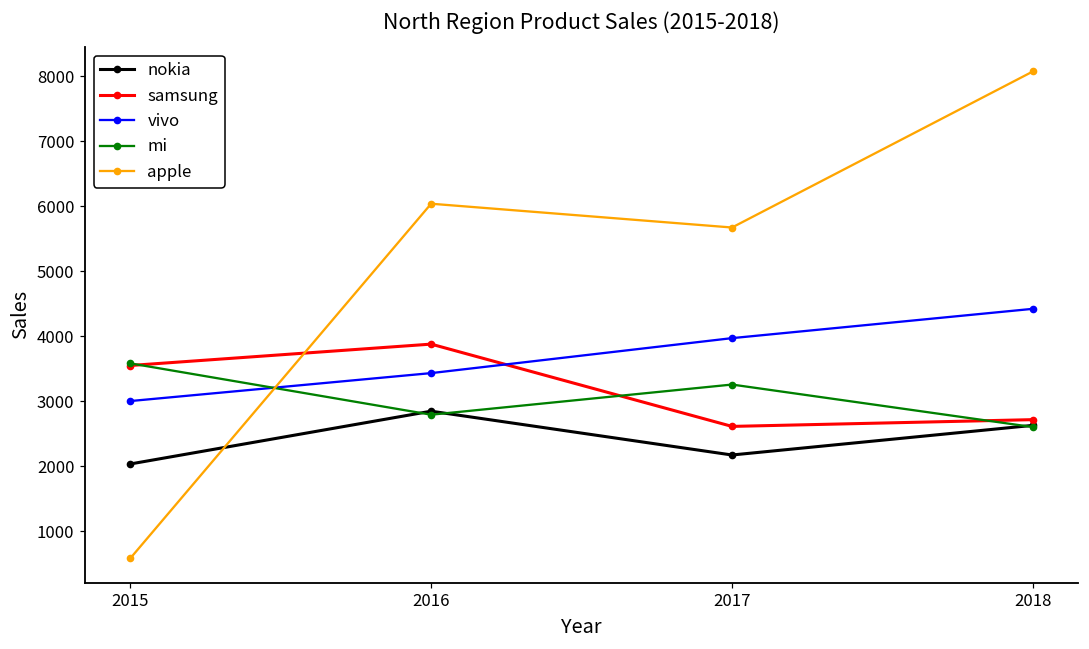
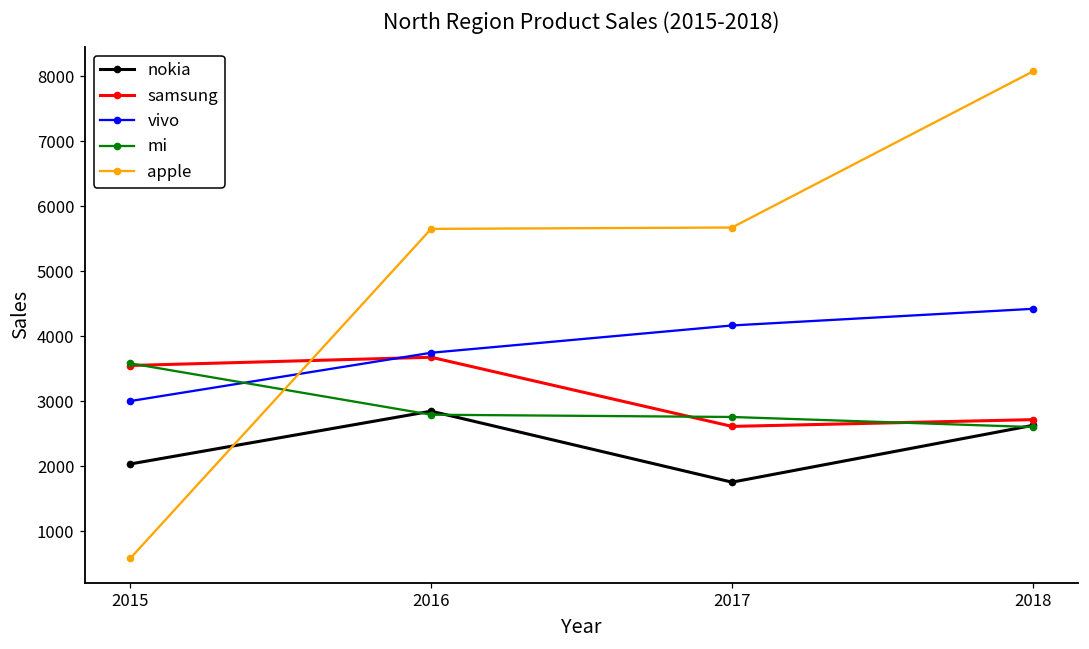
samsung, 2016: 3900 -> 3700
vivo, 2016: 3400 -> 3700
apple, 2016: 6000 -> 5700
nokia, 2017: 2200 -> 1800
vivo, 2017: 4000 -> 4200
mi, 2017: 3300 -> 2800
